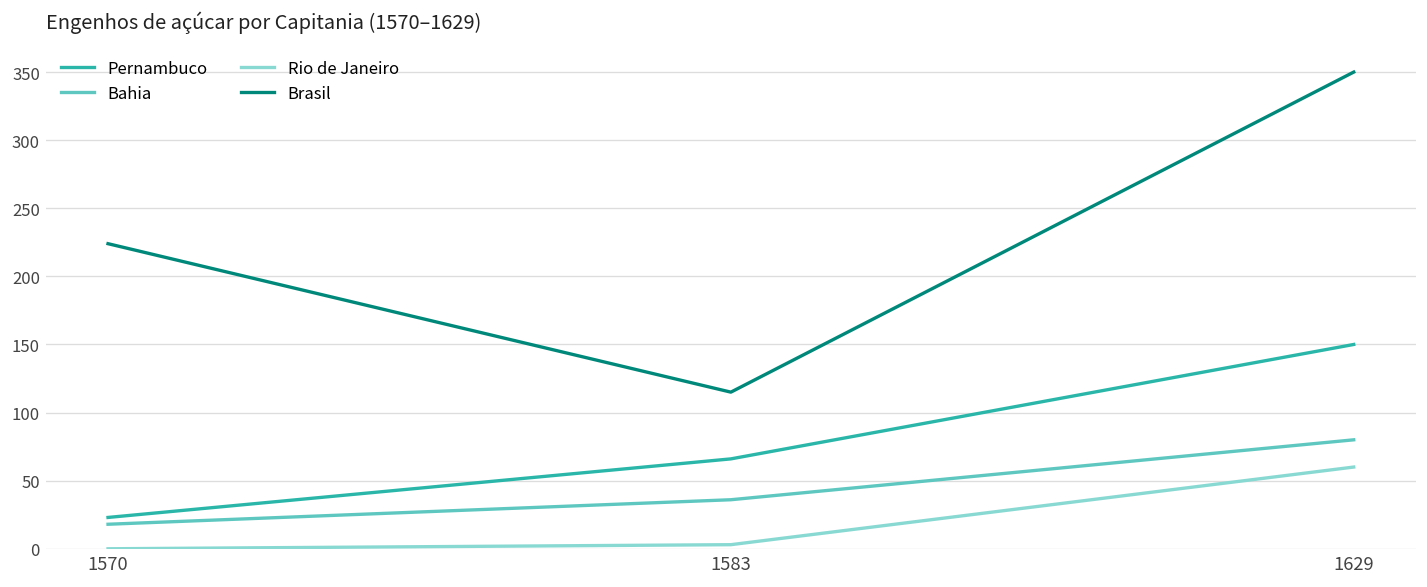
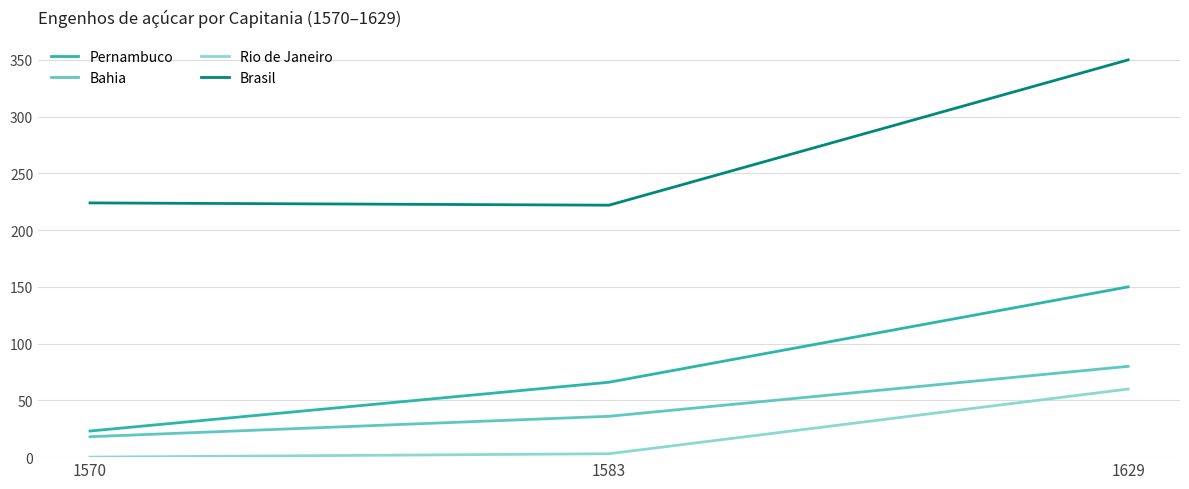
Brasil, 1583: 115 -> 222
